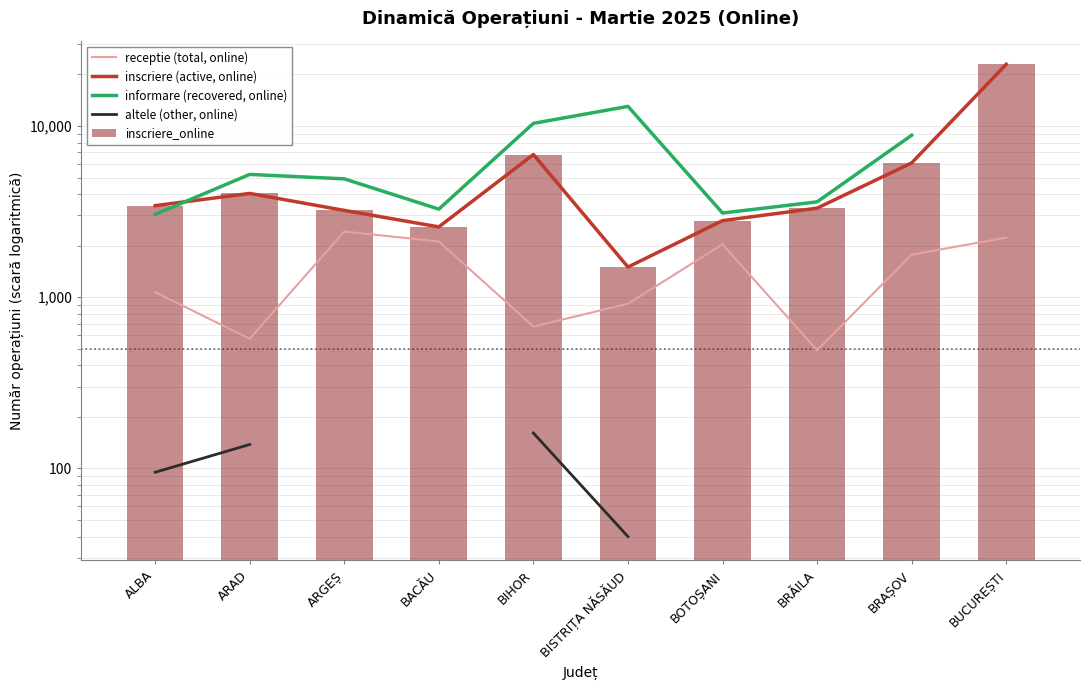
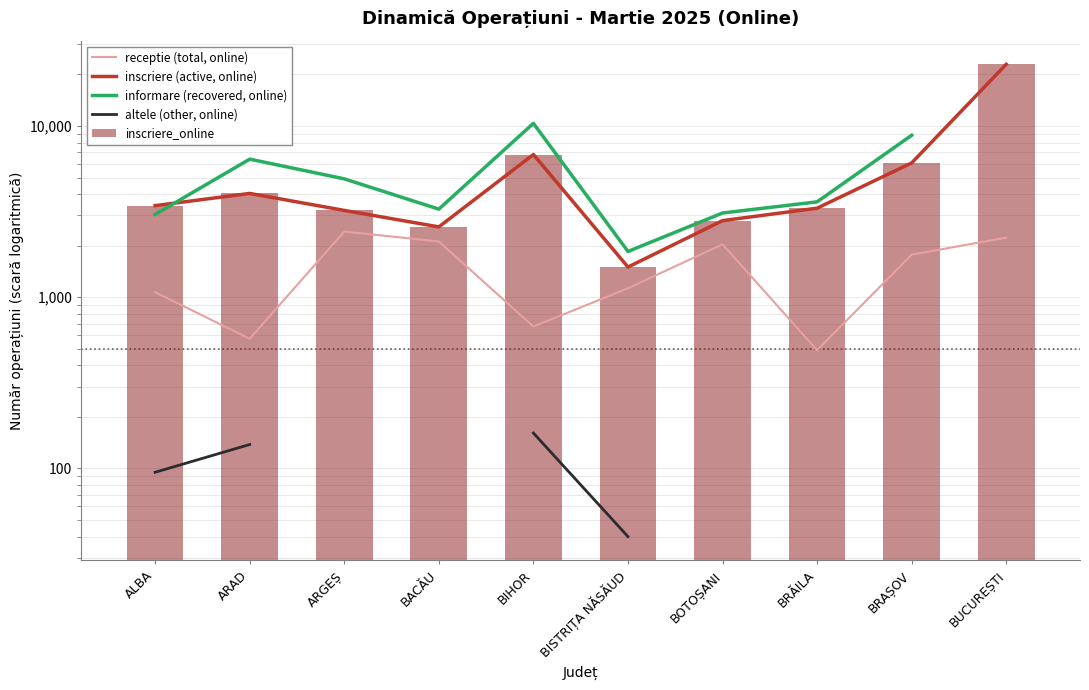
informare (recovered, online), ARAD: 5,200 -> 6,400
receptie (total, online), BISTRIȚA NĂSĂUD: 900 -> 1,100
informare (recovered, online), BISTRIȚA NĂSĂUD: 13,000 -> 1,900
